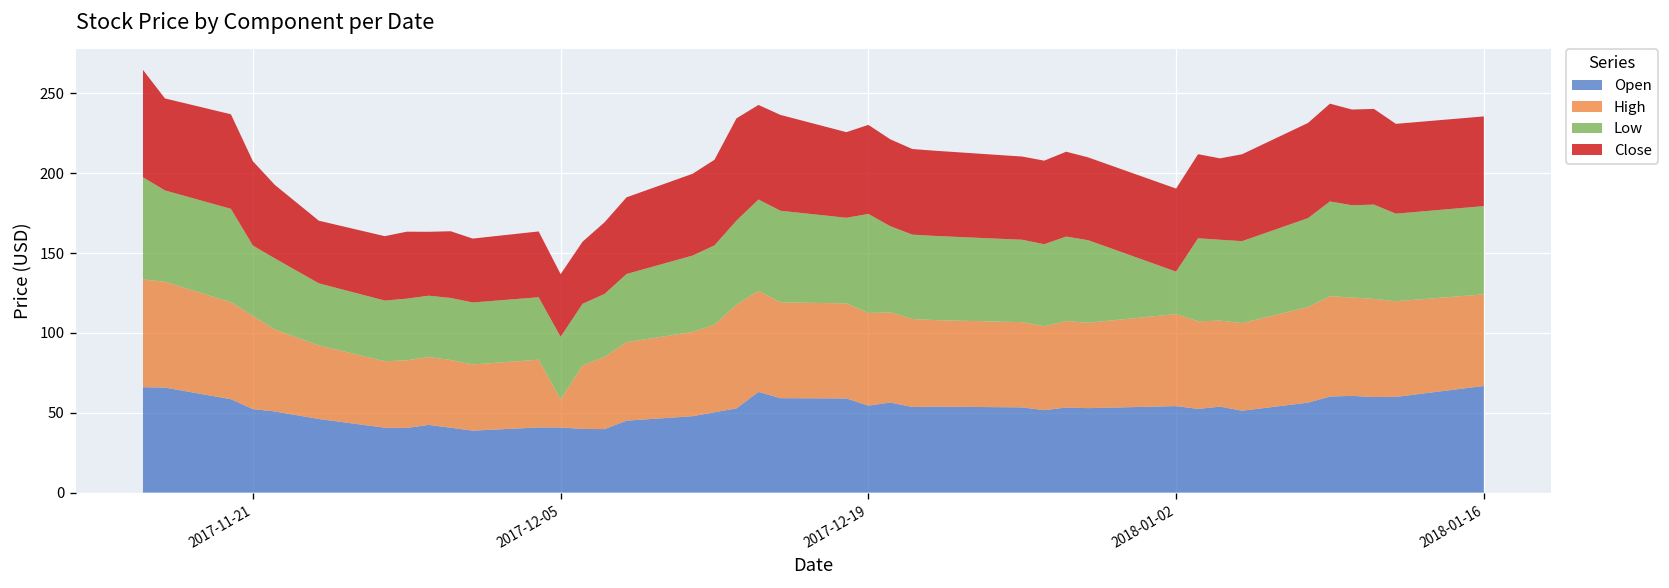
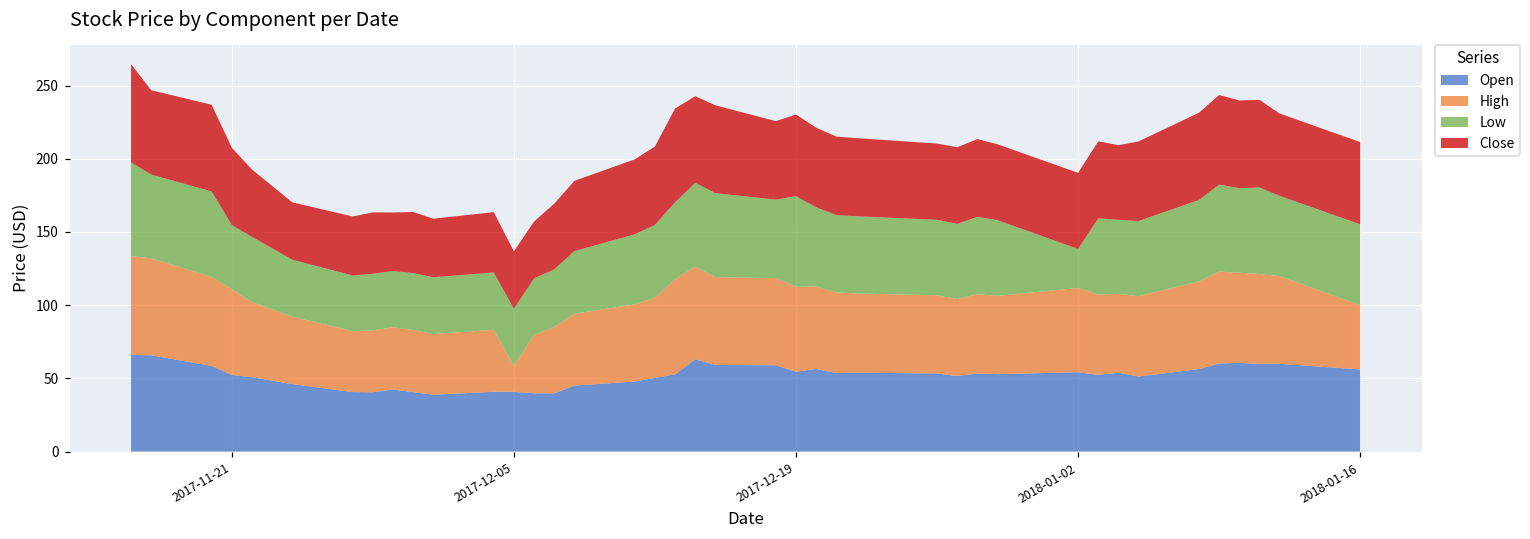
Open, 2018-01-16: 67 -> 56
High, 2018-01-16: 57 -> 44
